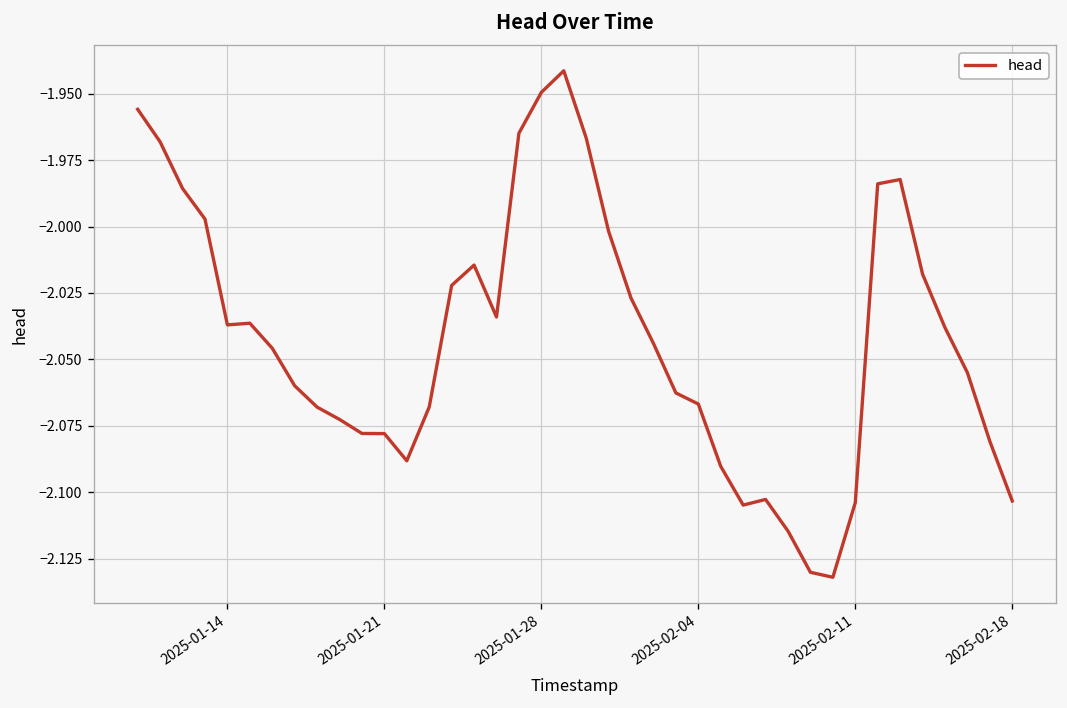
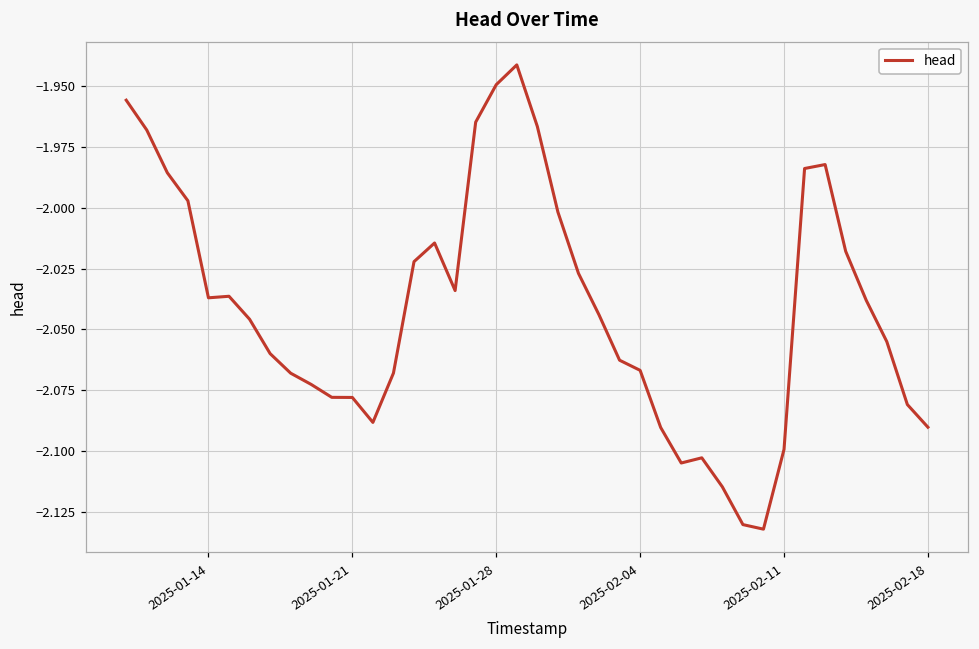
2025-02-11: -2.104 -> -2.099
2025-02-18: -2.103 -> -2.090
